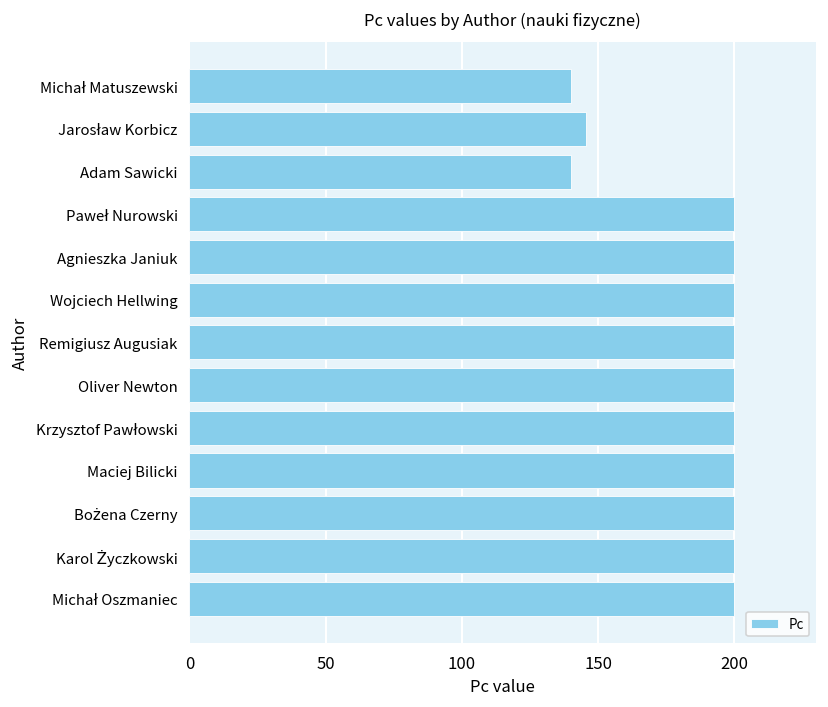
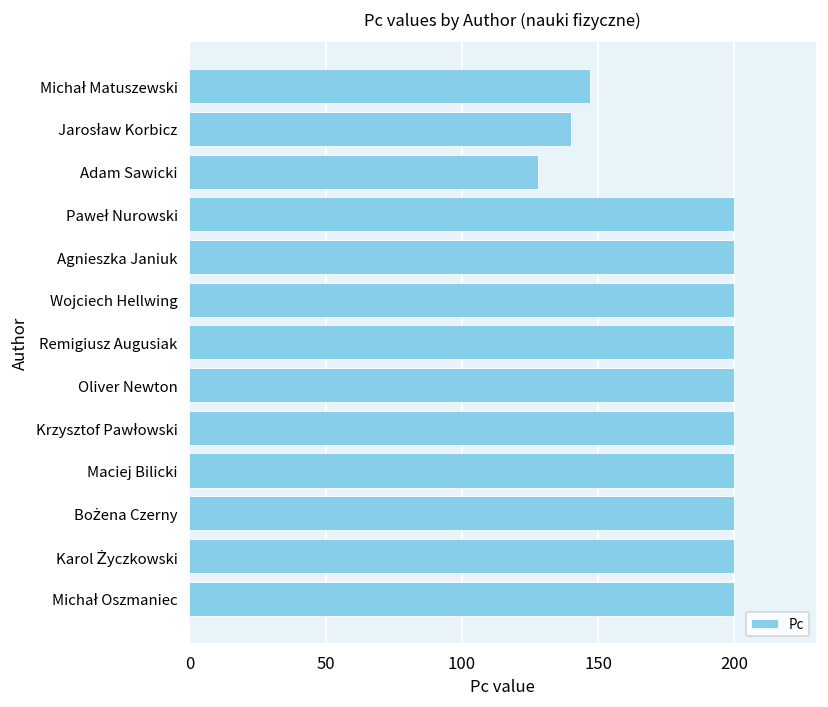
Michał Matuszewski: 140 -> 147
Jarosław Korbicz: 146 -> 140
Adam Sawicki: 140 -> 128
